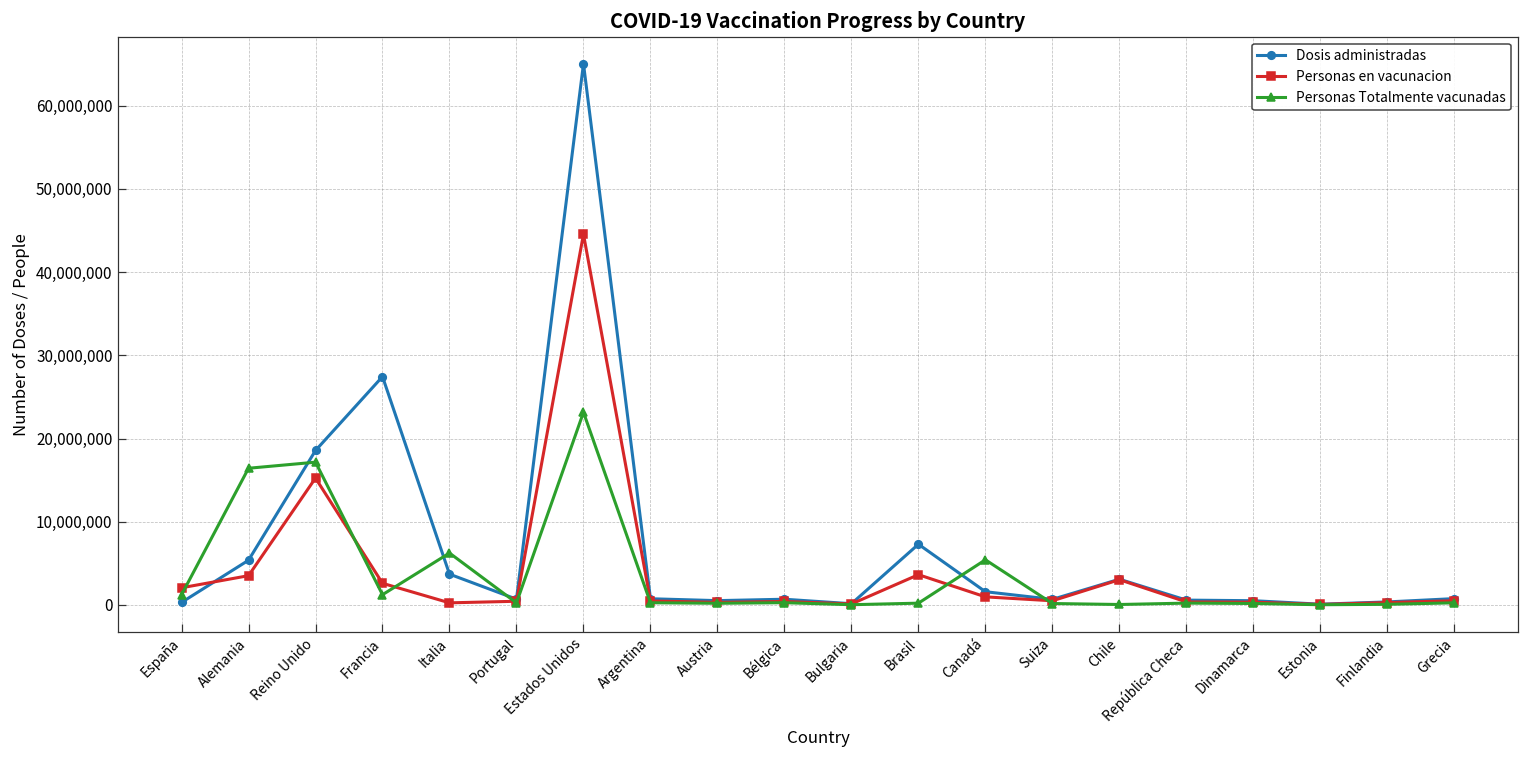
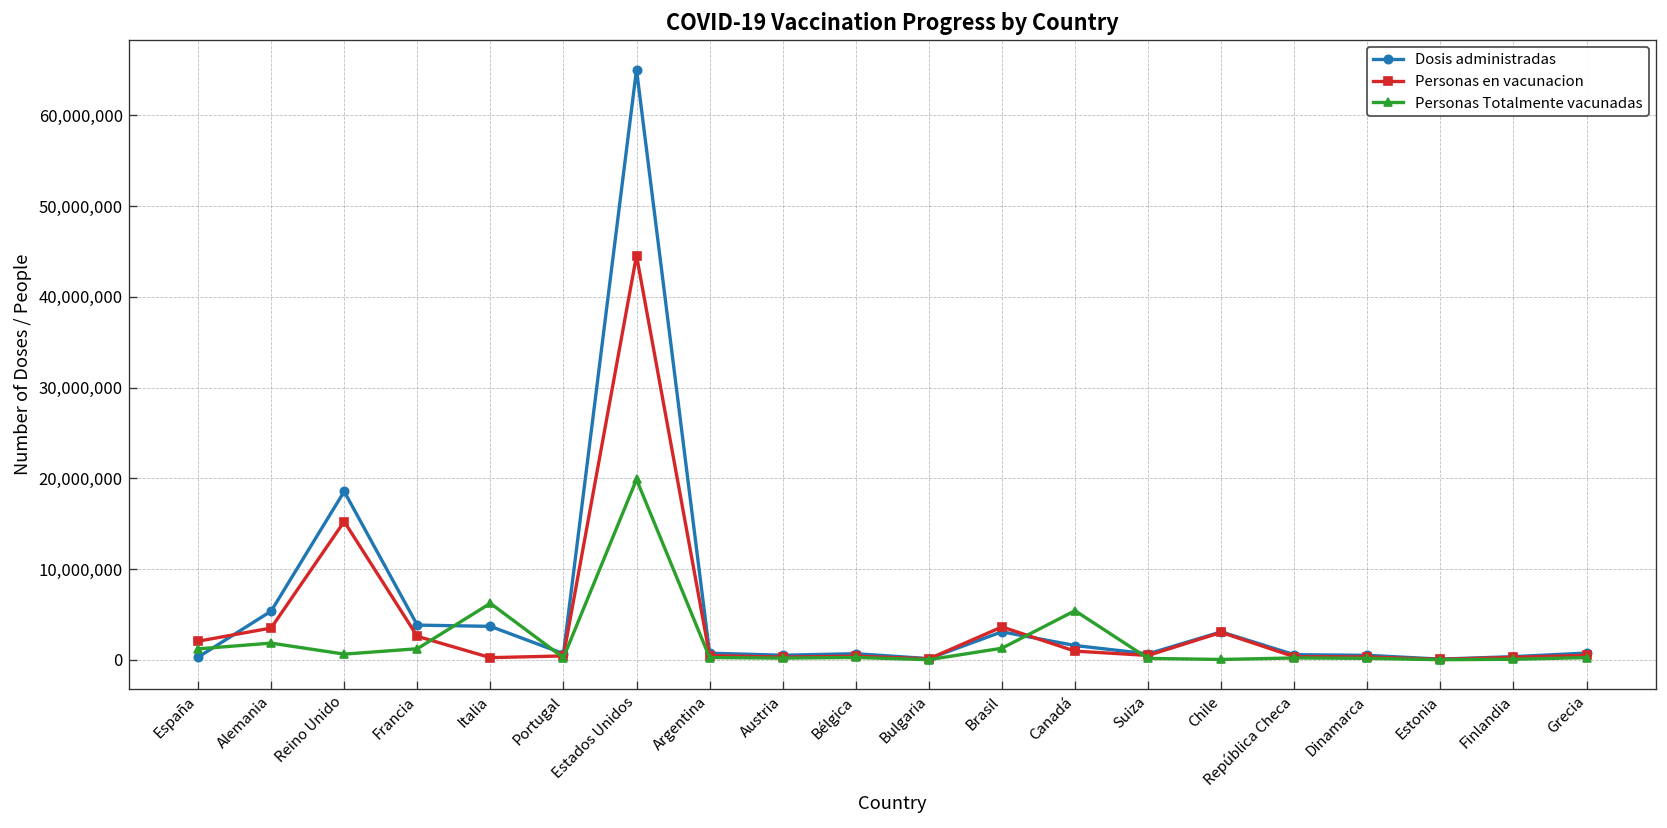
Personas Totalmente vacunadas, Alemania: 16,000,000 -> 2,000,000
Personas Totalmente vacunadas, Reino Unido: 17,000,000 -> 1,000,000
Dosis administradas, Francia: 27,000,000 -> 4,000,000
Personas Totalmente vacunadas, Estados Unidos: 23,000,000 -> 20,000,000
Dosis administradas, Brasil: 7,000,000 -> 3,000,000
Personas Totalmente vacunadas, Brasil: 0 -> 1,000,000
